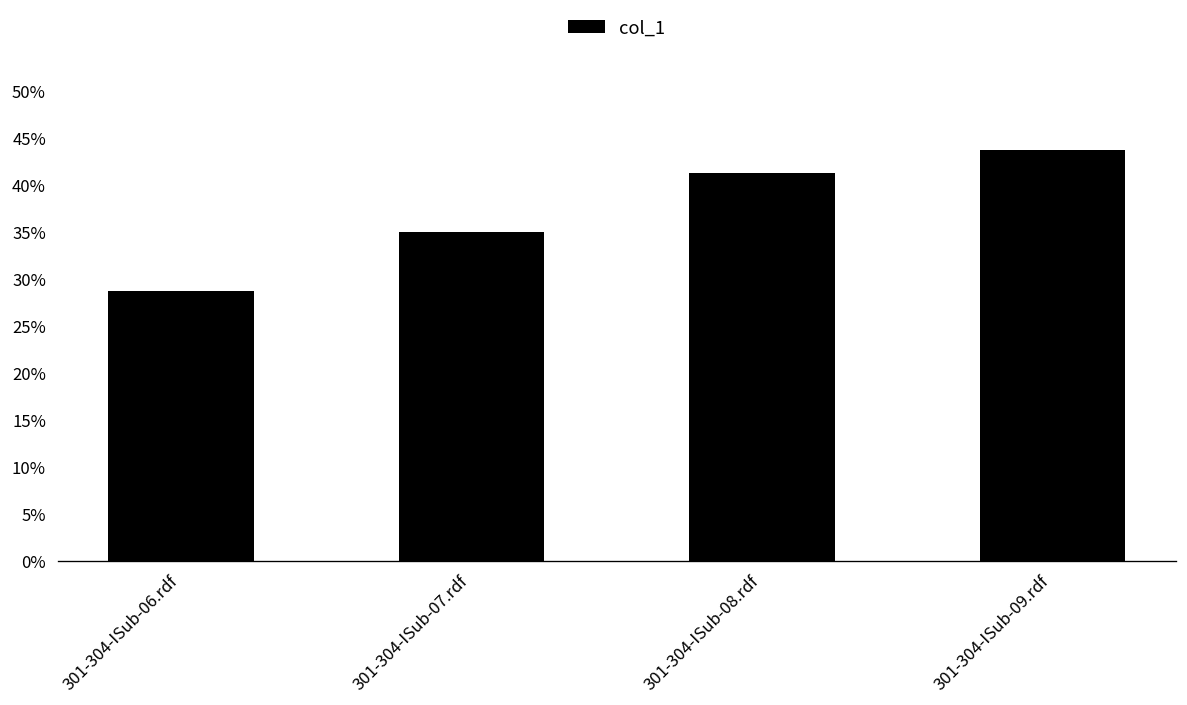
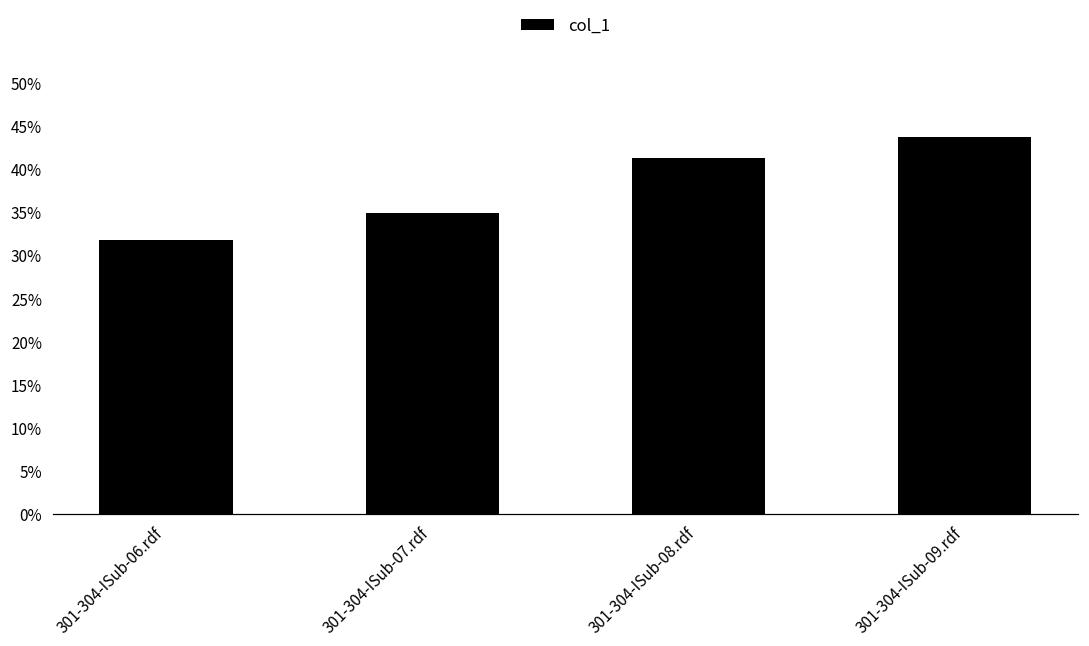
301-304-ISub-06.rdf: 29% -> 32%
